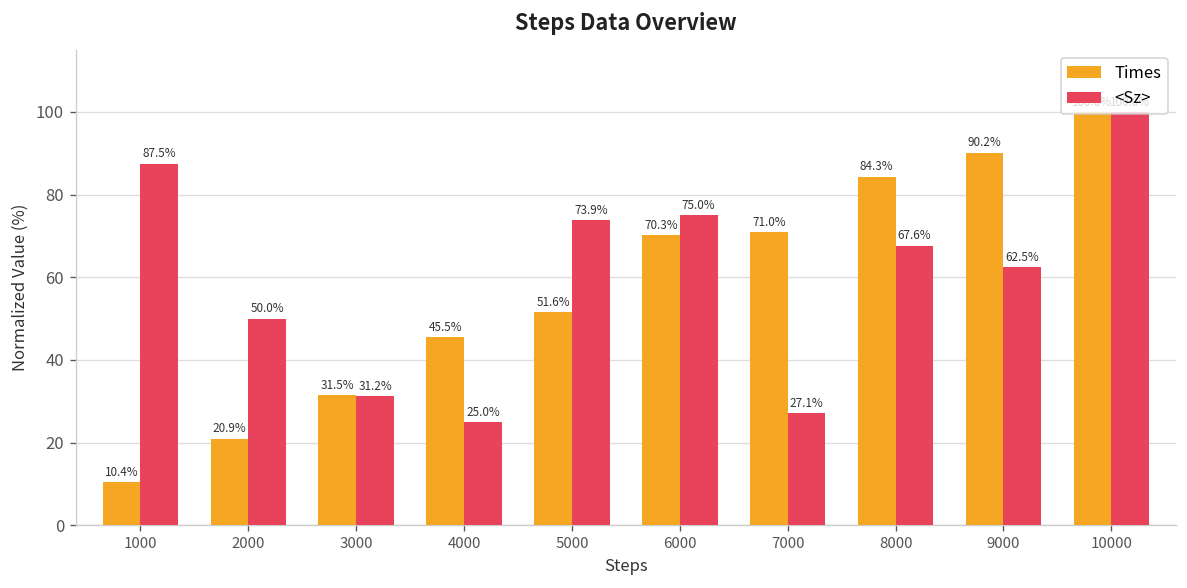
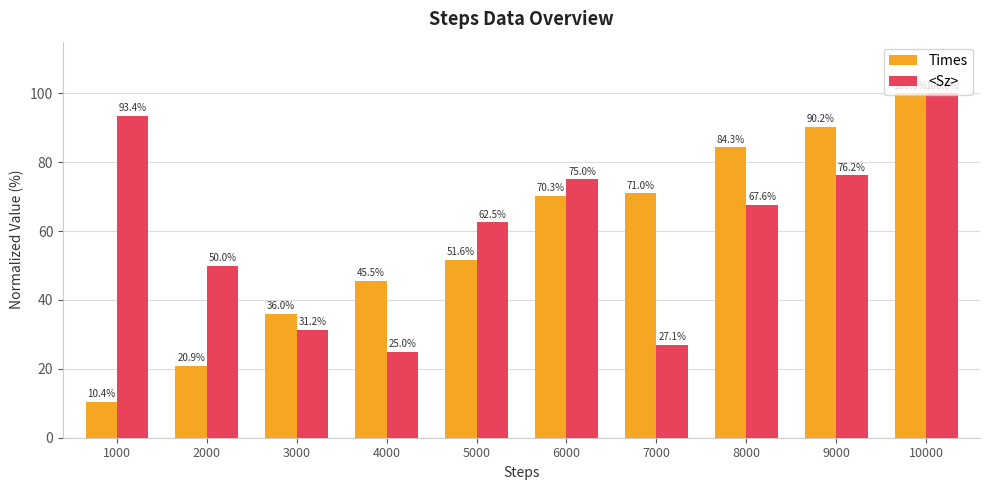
<Sz>, 1000: 87.5% -> 93.4%
Times, 3000: 31.5% -> 36.0%
<Sz>, 5000: 73.9% -> 62.5%
<Sz>, 9000: 62.5% -> 76.2%
